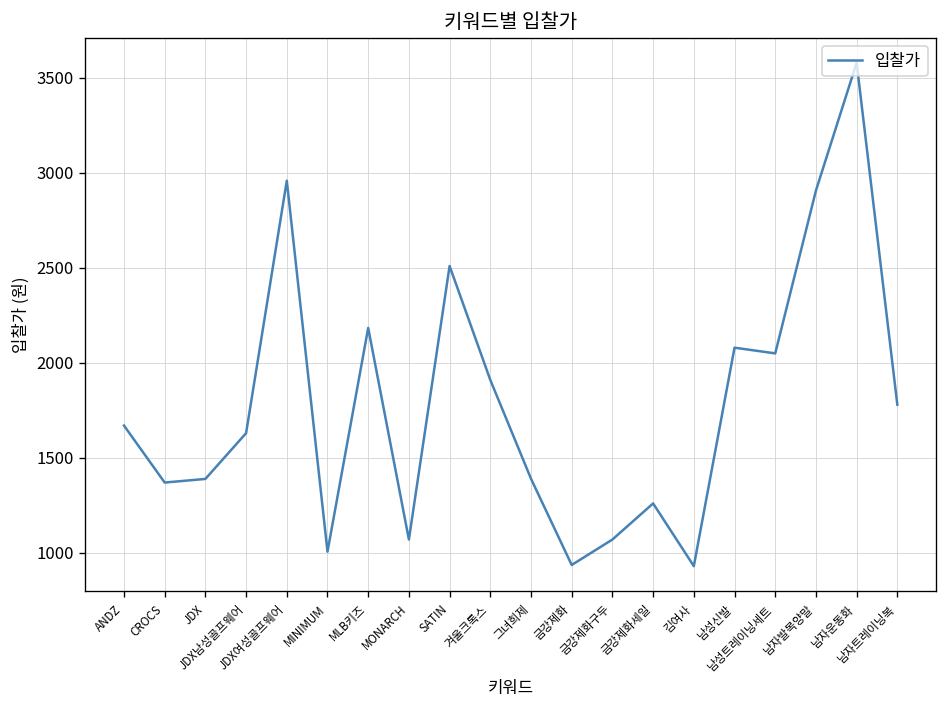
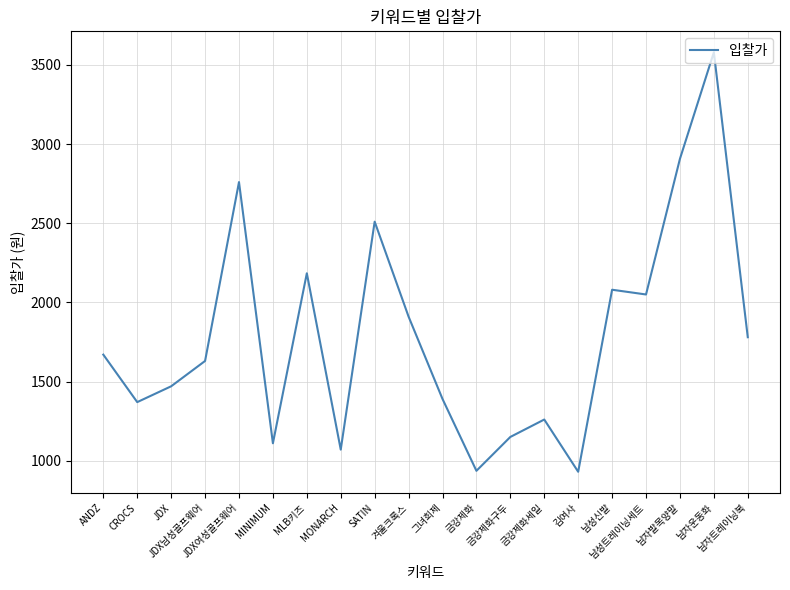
JDX: 1390 -> 1470
JDX여성골프웨어: 2960 -> 2760
MINIMUM: 1010 -> 1110
금강제화구두: 1070 -> 1150
